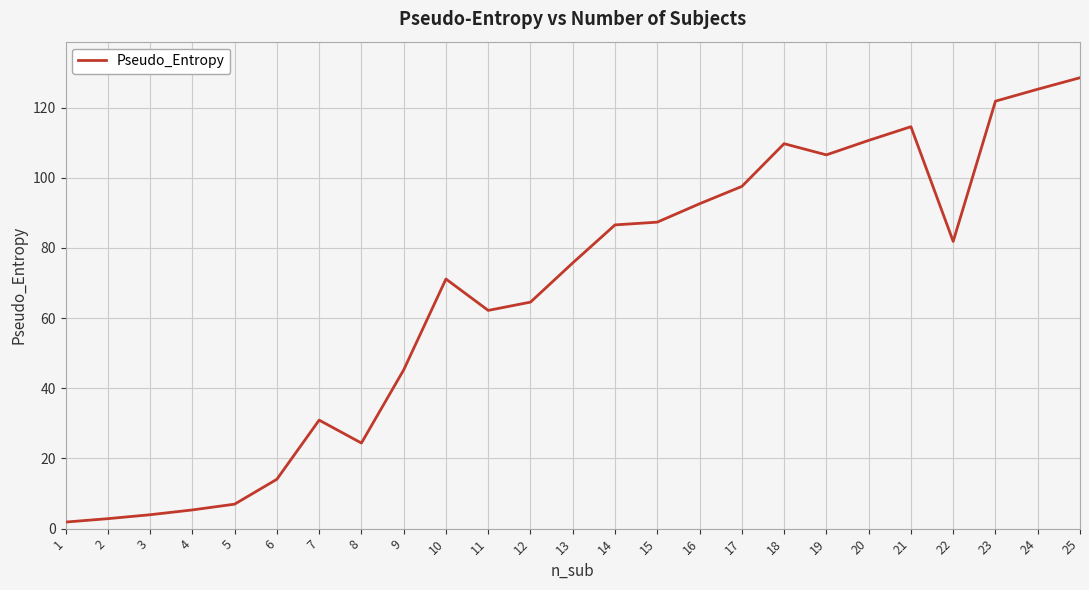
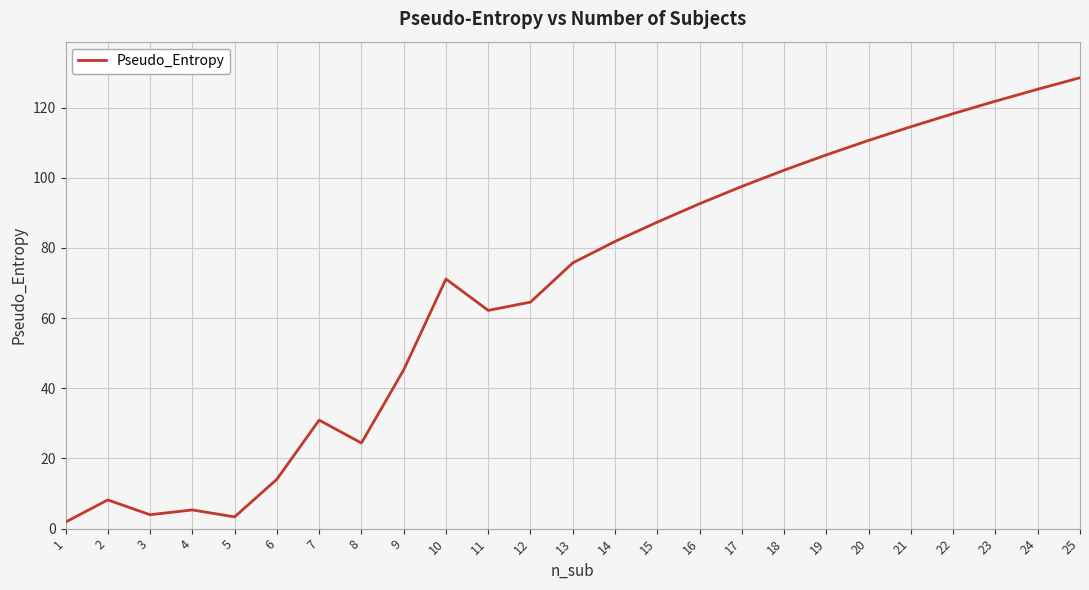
2: 3 -> 8
5: 7 -> 3
14: 87 -> 82
18: 110 -> 102
22: 82 -> 118
